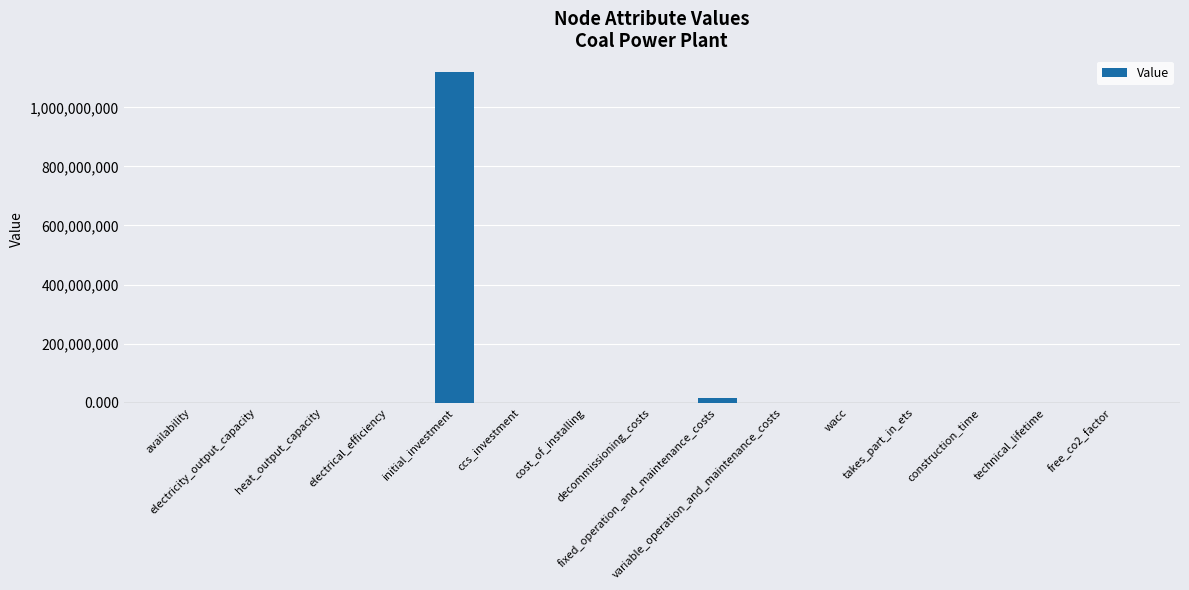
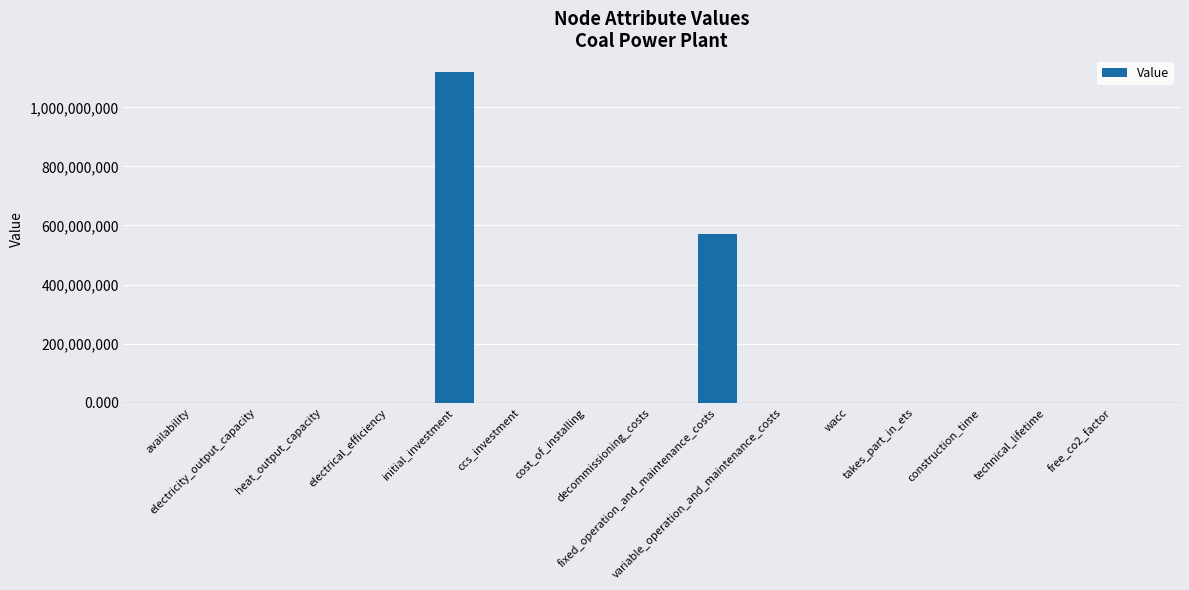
fixed_operation_and_maintenance_costs: 20,000,000 -> 570,000,000
